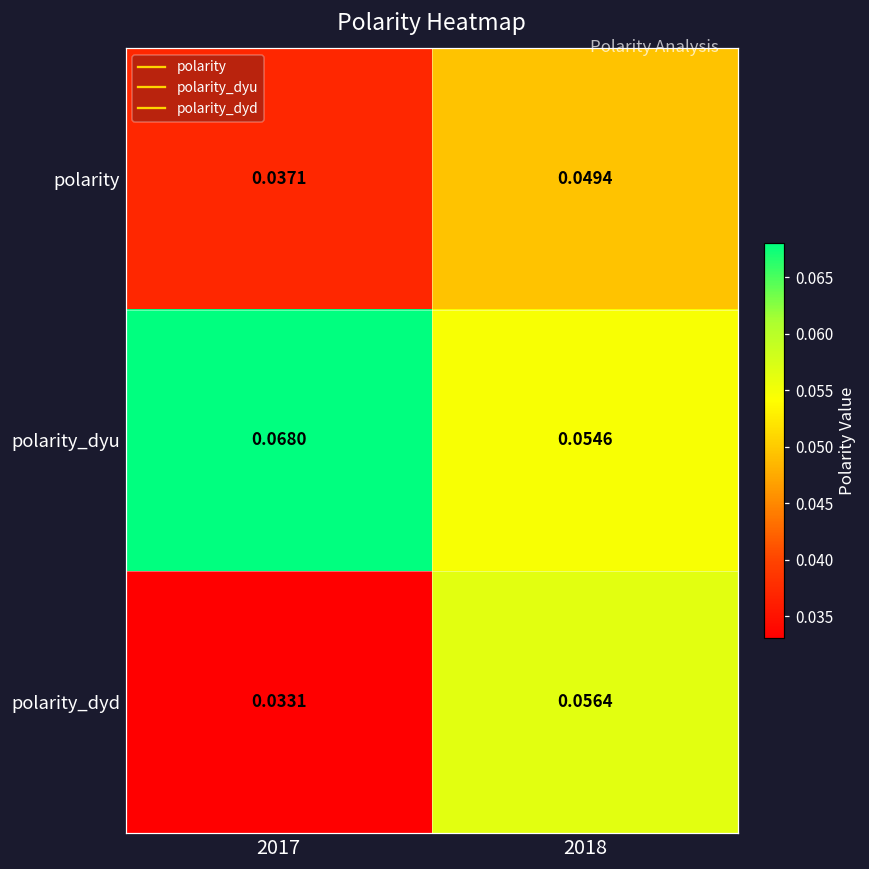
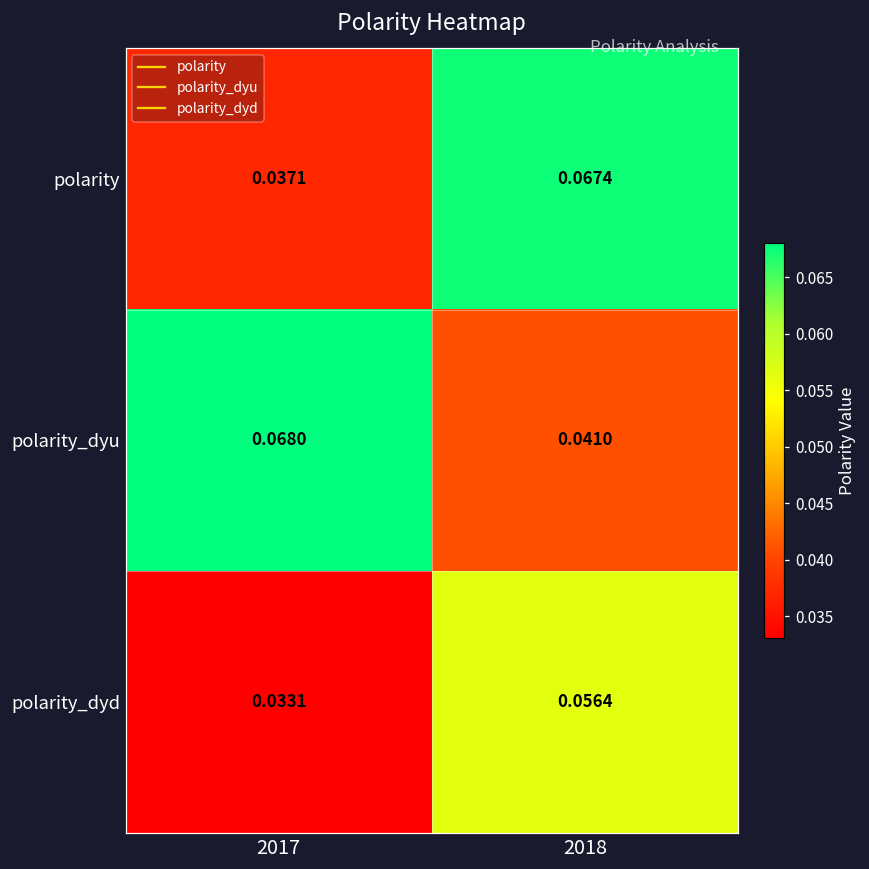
polarity, 2018: 0.0494 -> 0.0674
polarity_dyu, 2018: 0.0546 -> 0.0410
